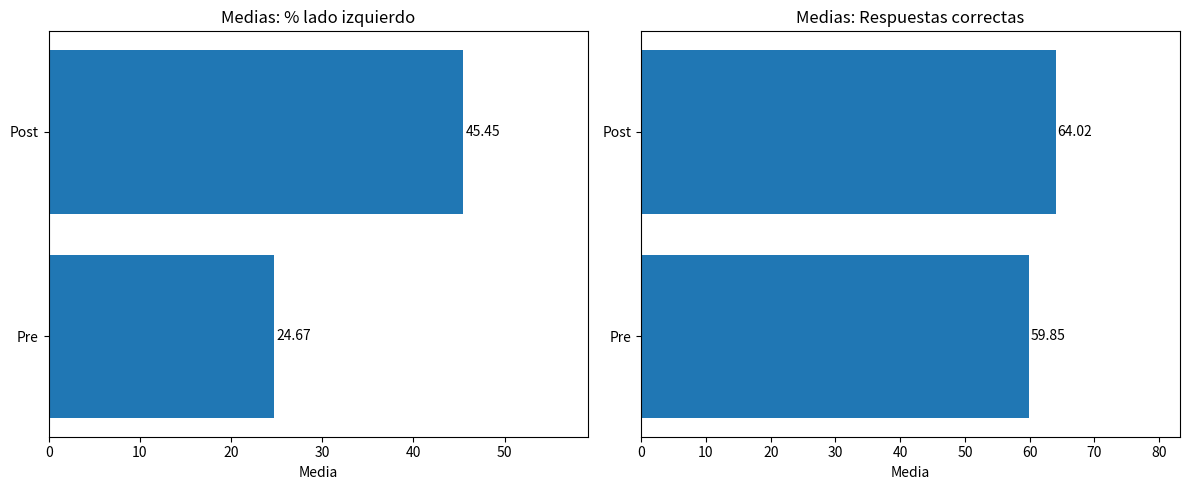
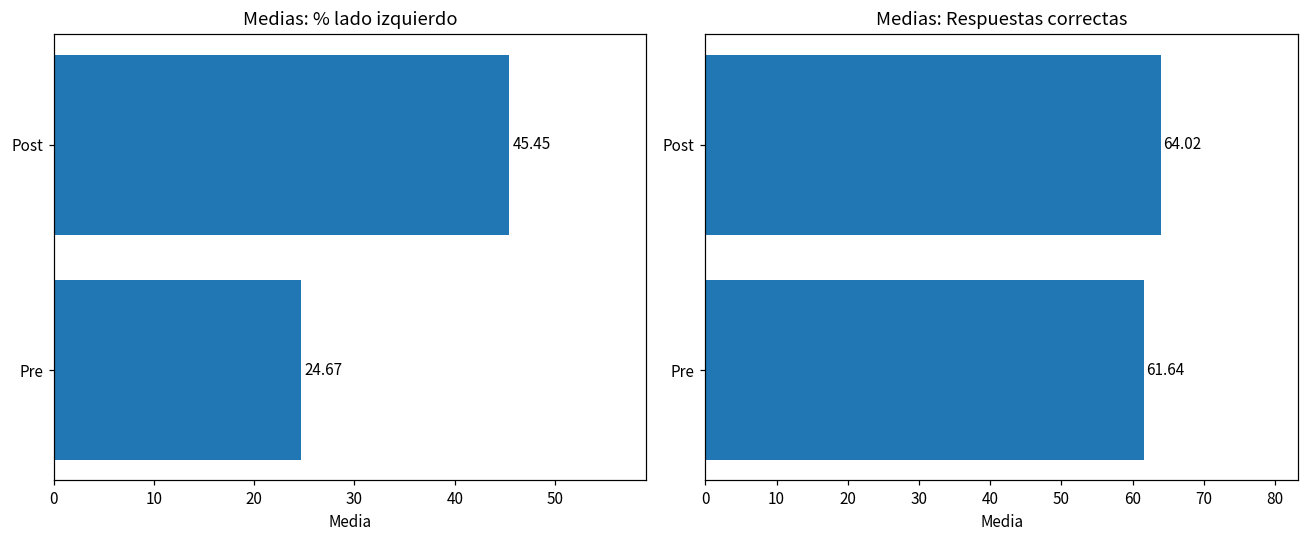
Medias: Respuestas correctas, Pre: 59.85 -> 61.64
